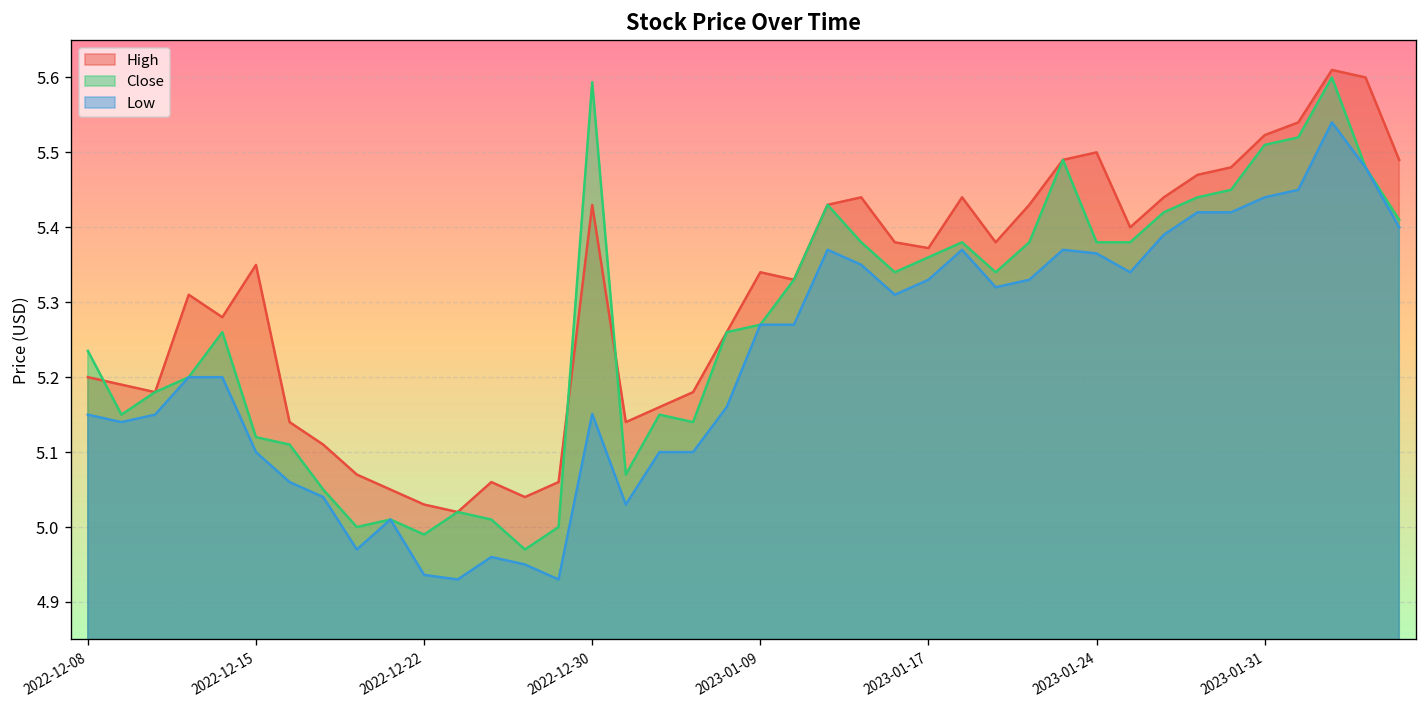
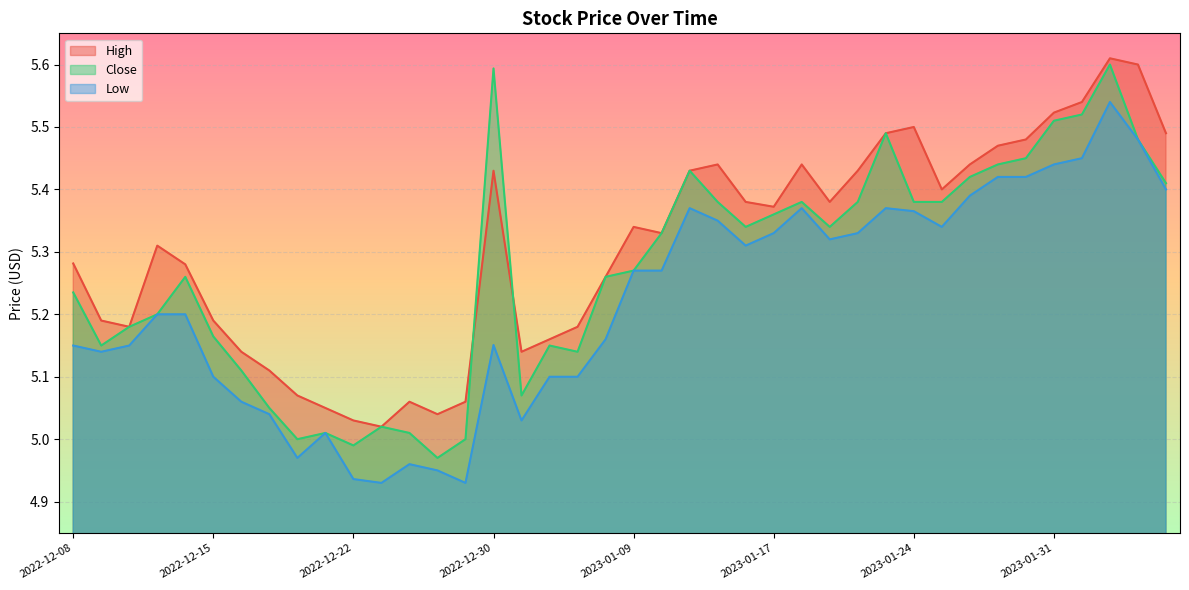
High, 2022-12-08: 5.20 -> 5.28
High, 2022-12-15: 5.35 -> 5.19
Close, 2022-12-15: 5.12 -> 5.16
